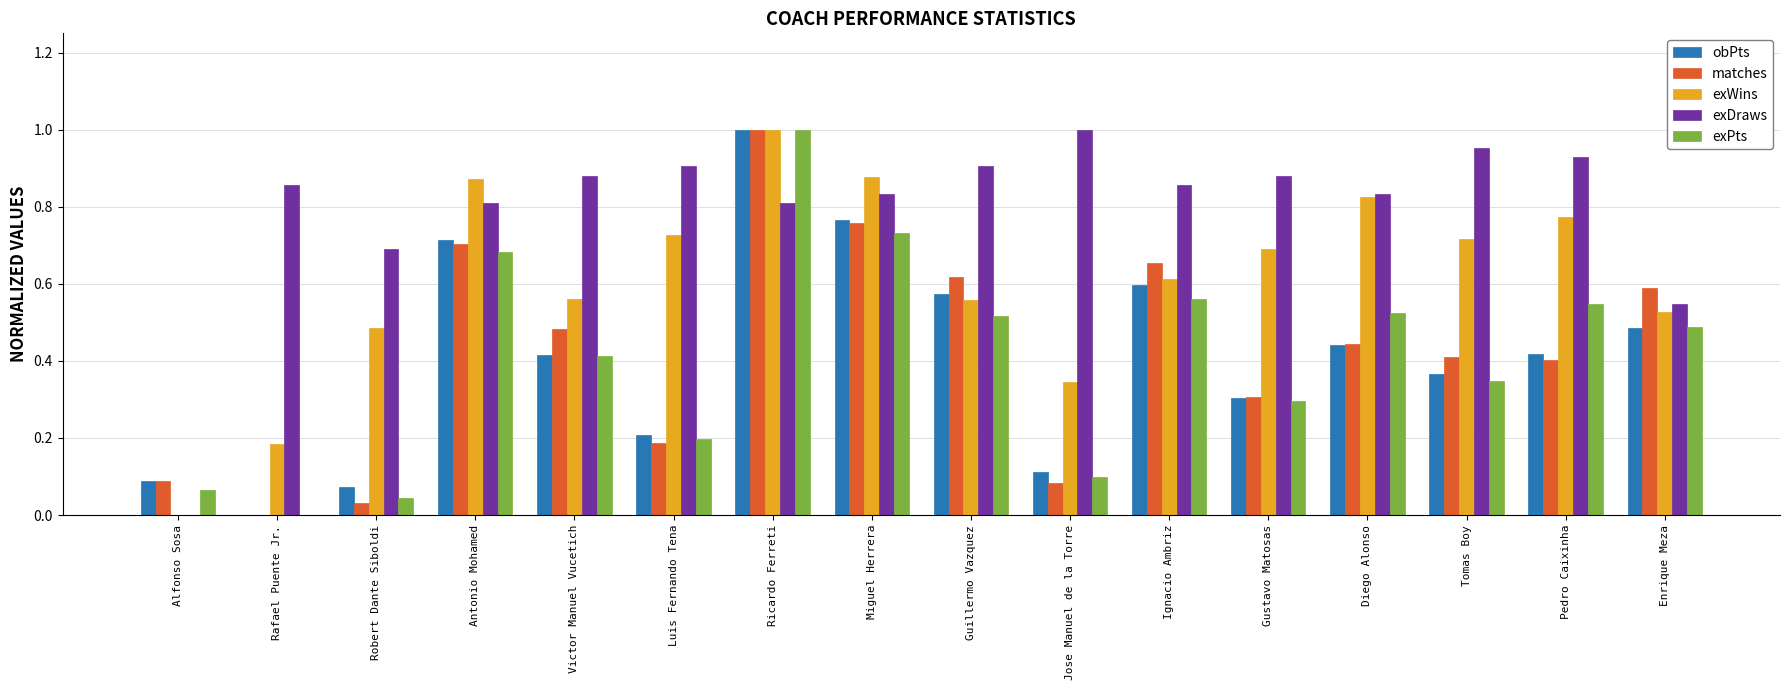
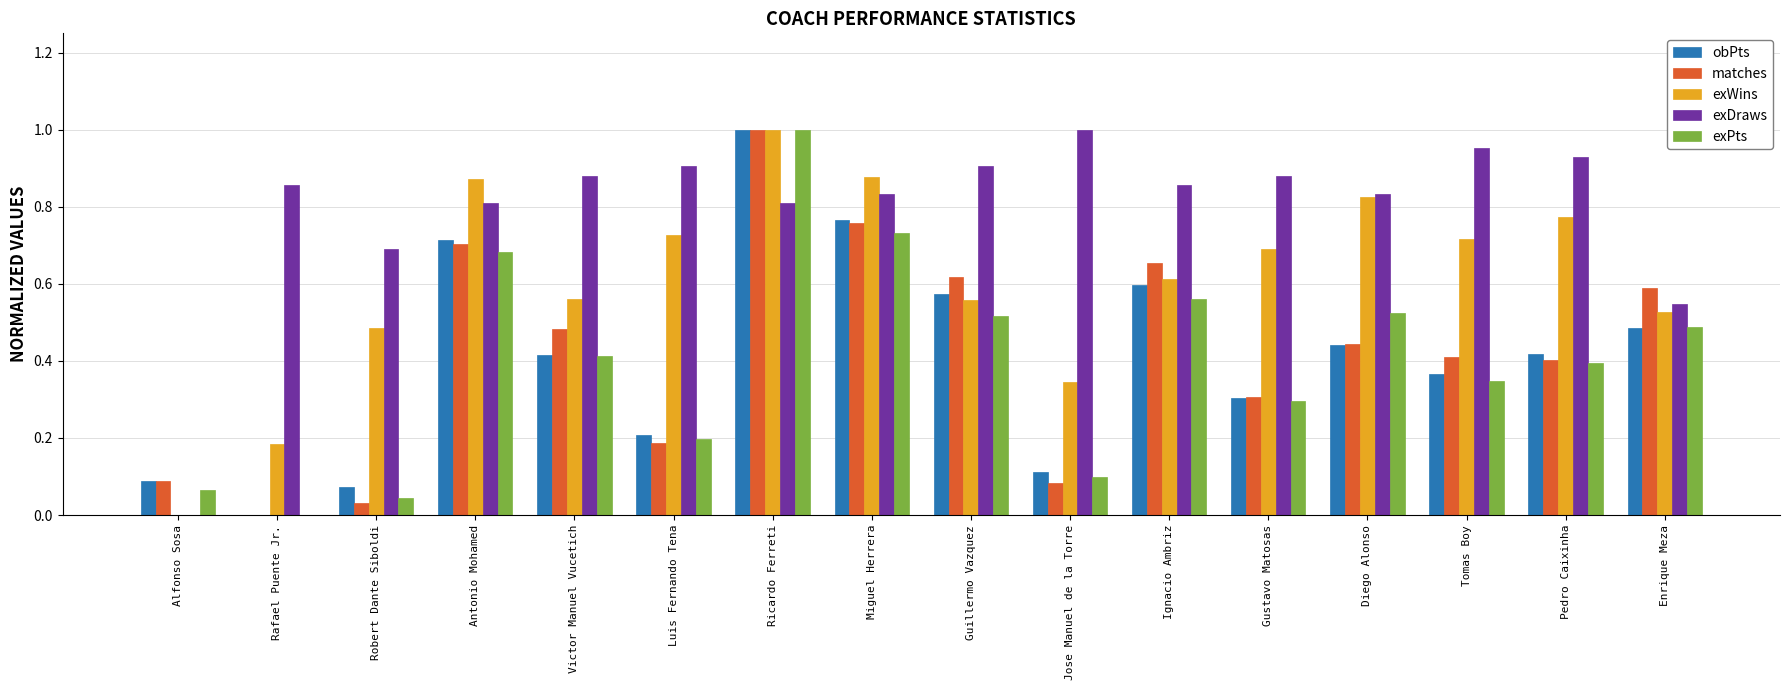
exPts, Pedro Caixinha: 0.55 -> 0.39
